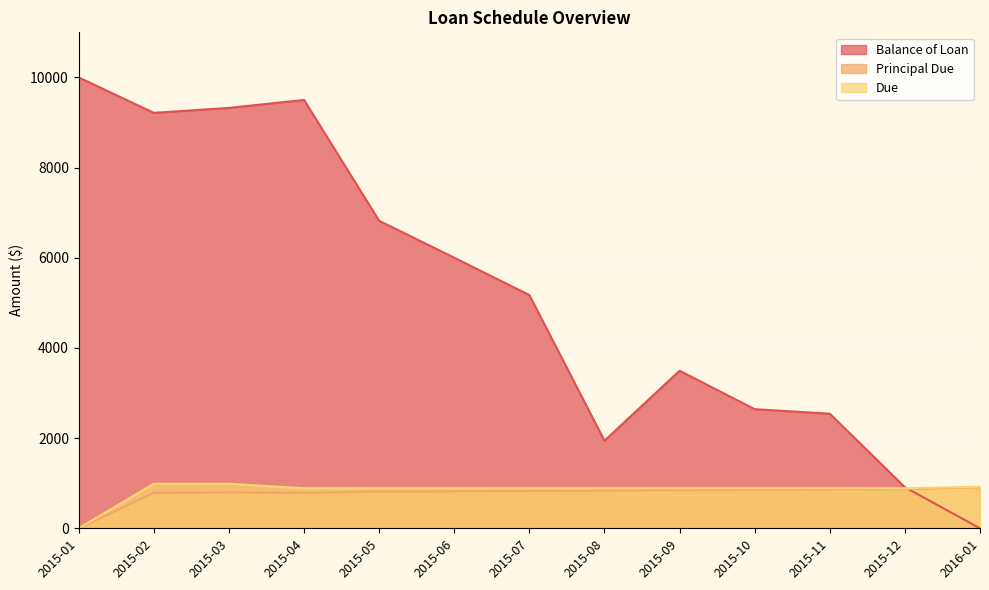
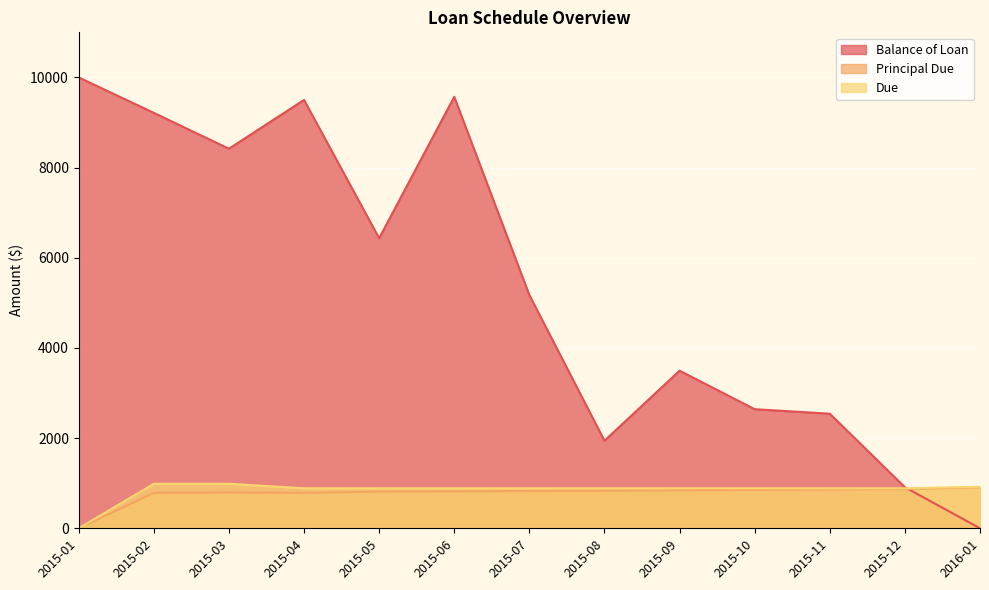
Balance of Loan, 2015-03: 9300 -> 8400
Balance of Loan, 2015-05: 6800 -> 6400
Balance of Loan, 2015-06: 6000 -> 9600
